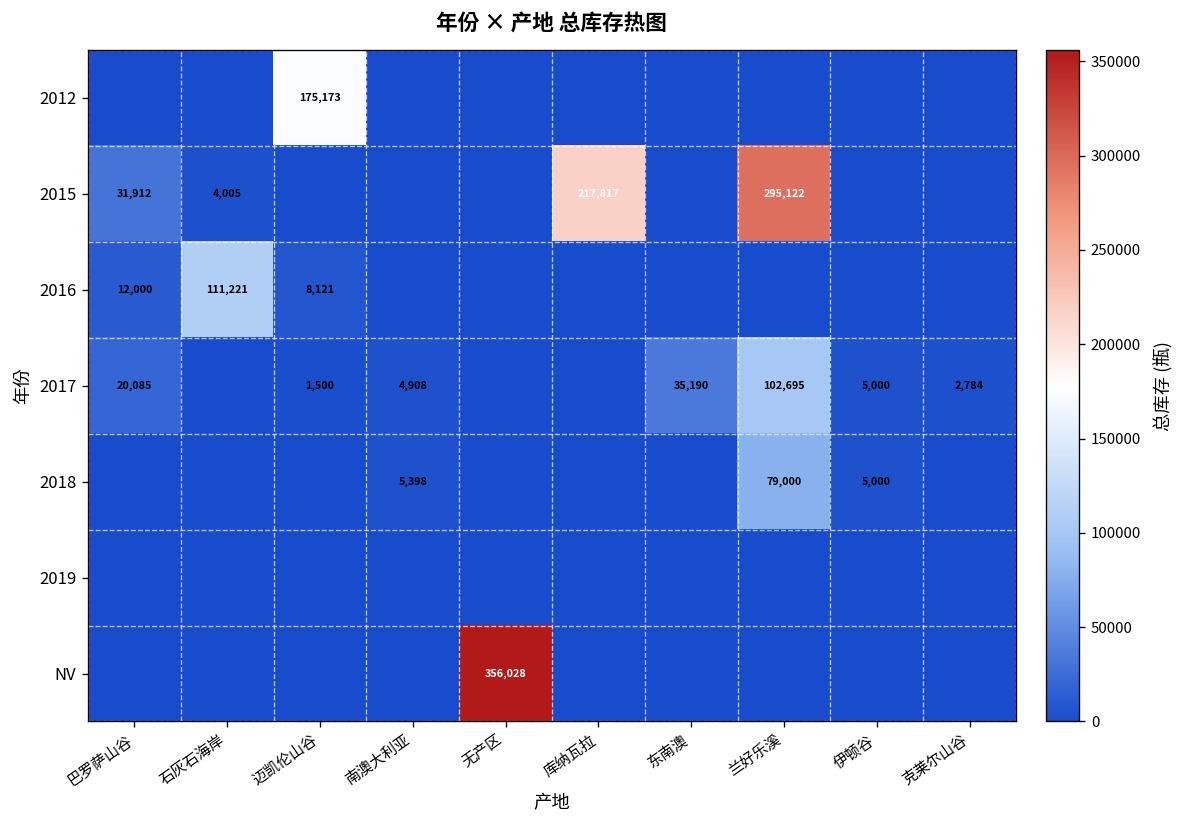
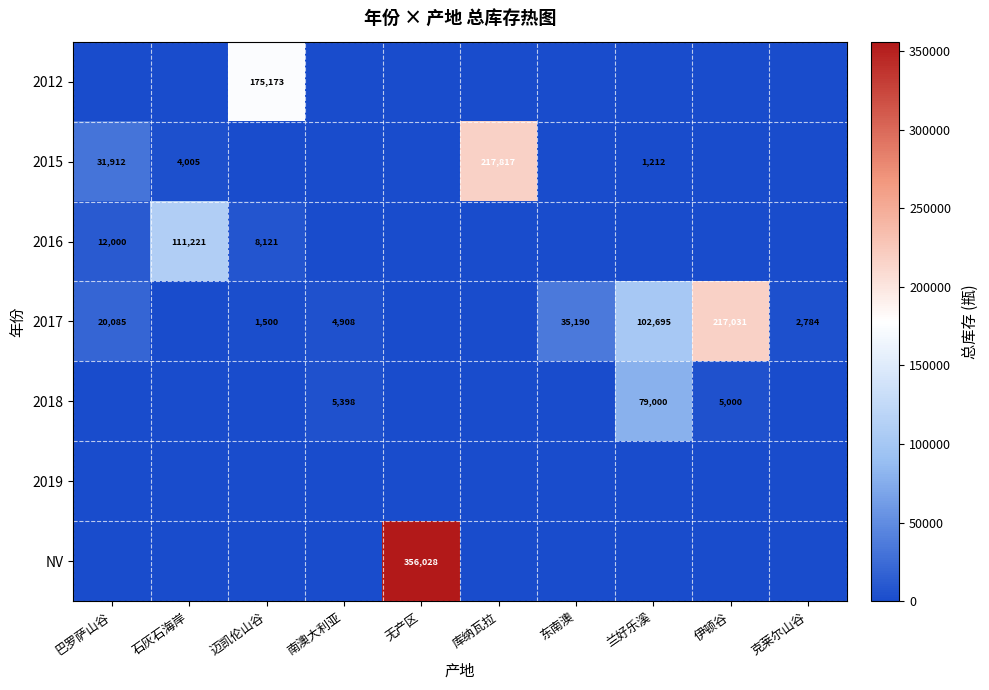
2015, 兰好乐溪: 295,122 -> 1,212
2017, 伊顿谷: 5,000 -> 217,031
